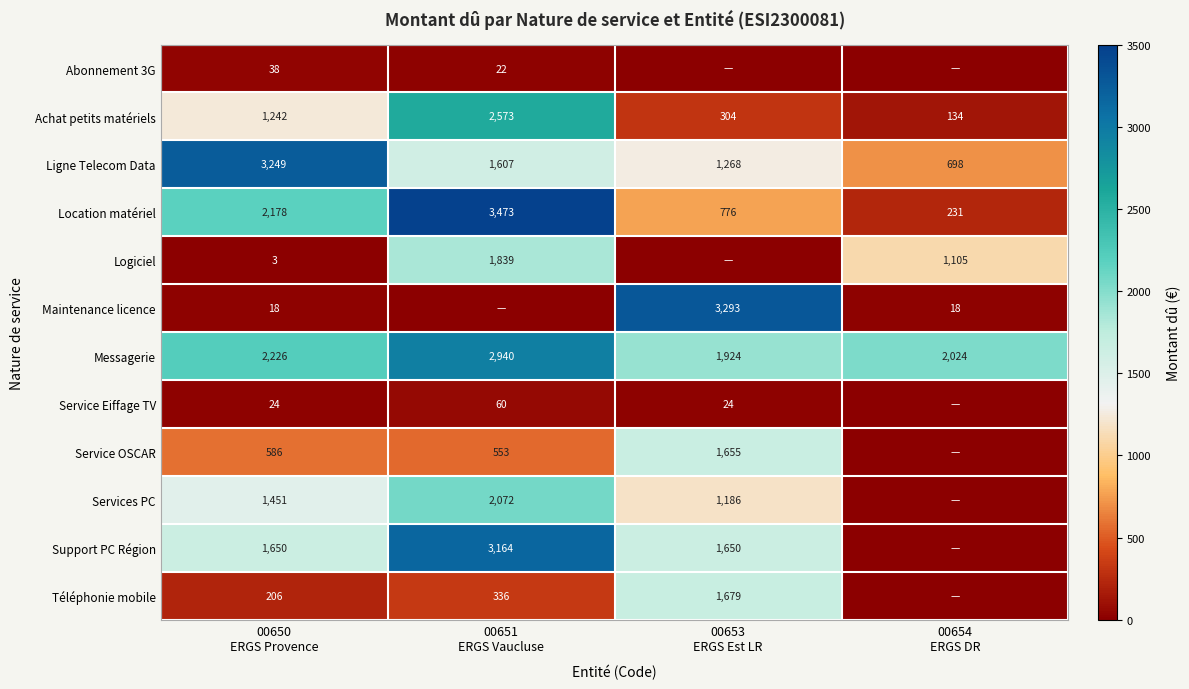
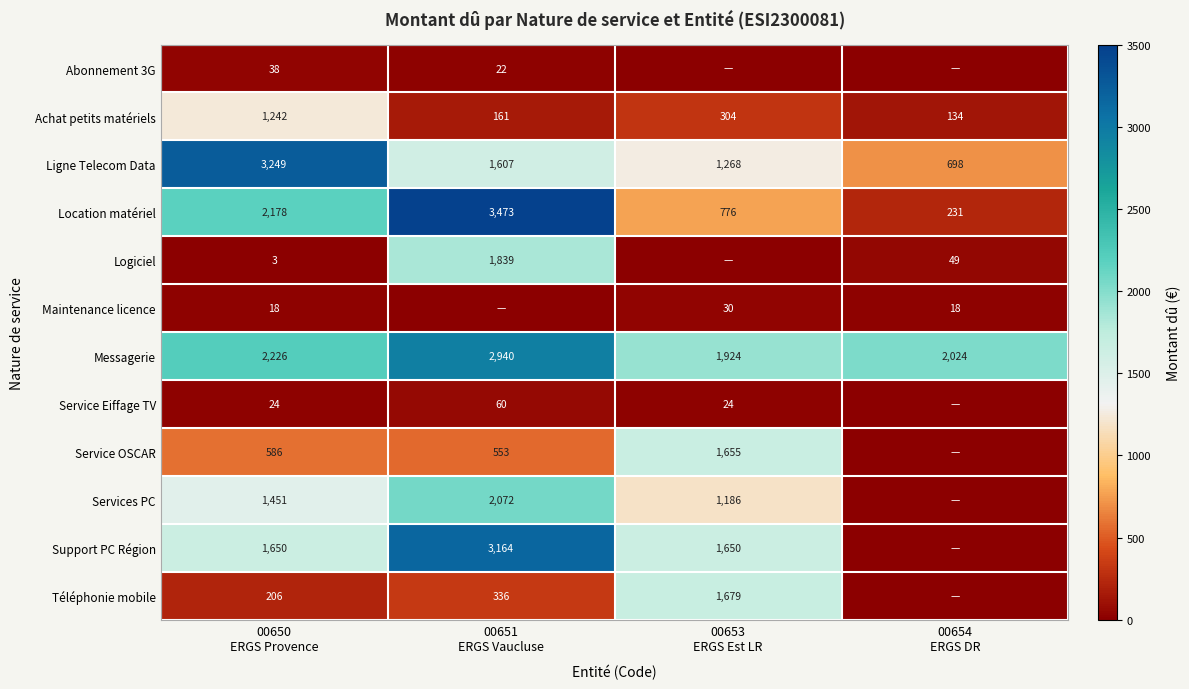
Achat petits matériels, 00651 ERGS Vaucluse: 2,573 -> 161
Logiciel, 00654 ERGS DR: 1,105 -> 49
Maintenance licence, 00653 ERGS Est LR: 3,293 -> 30
